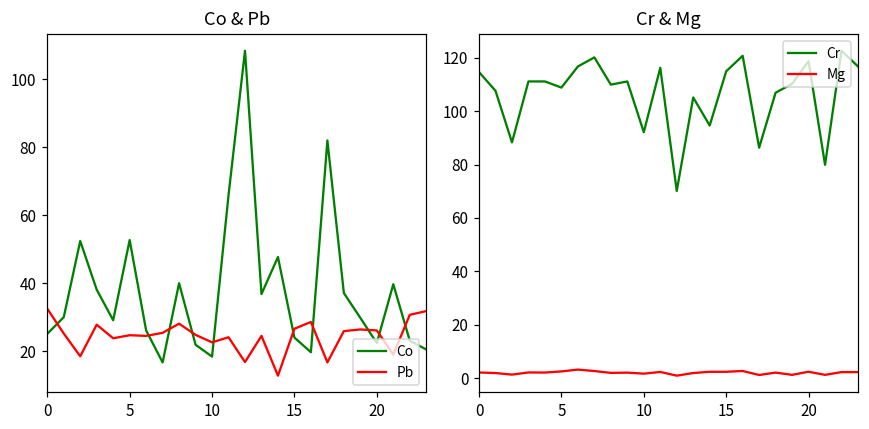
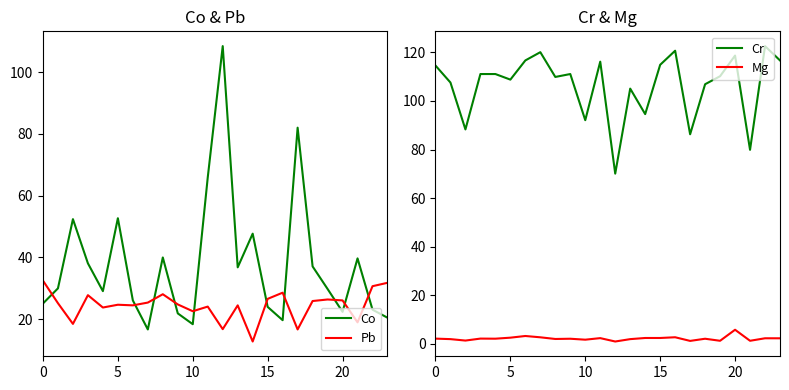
Cr & Mg, Mg, 20: 2 -> 6
